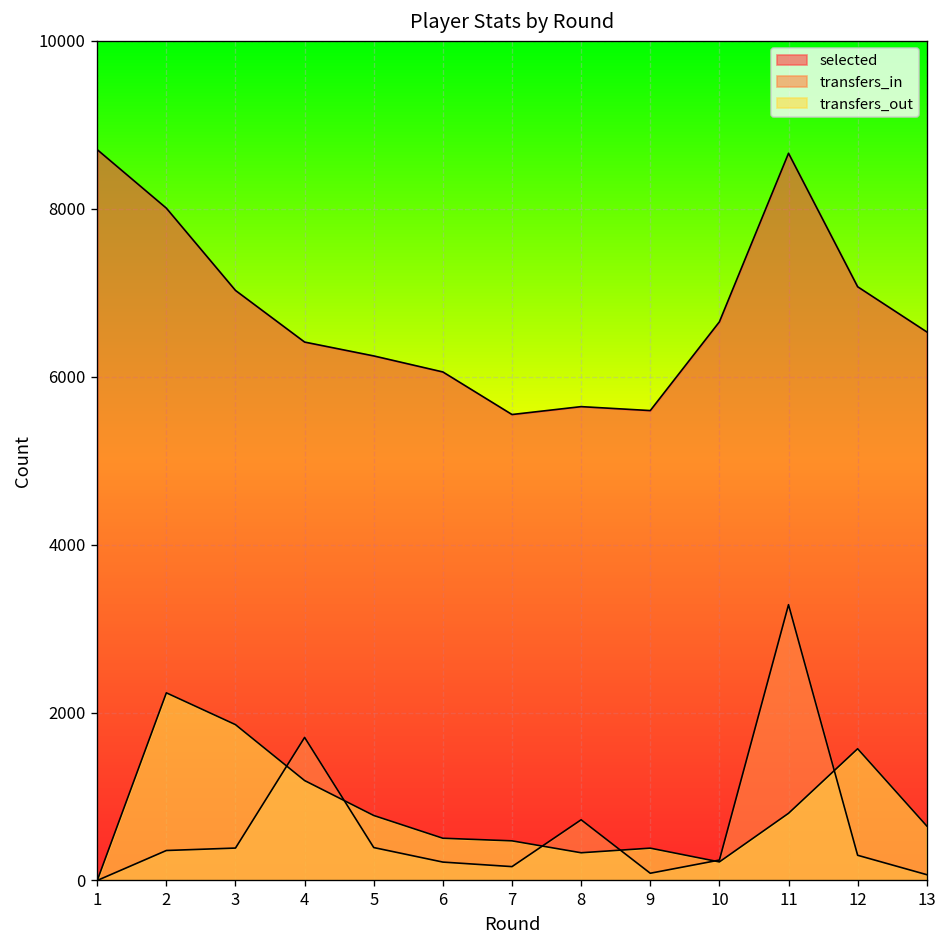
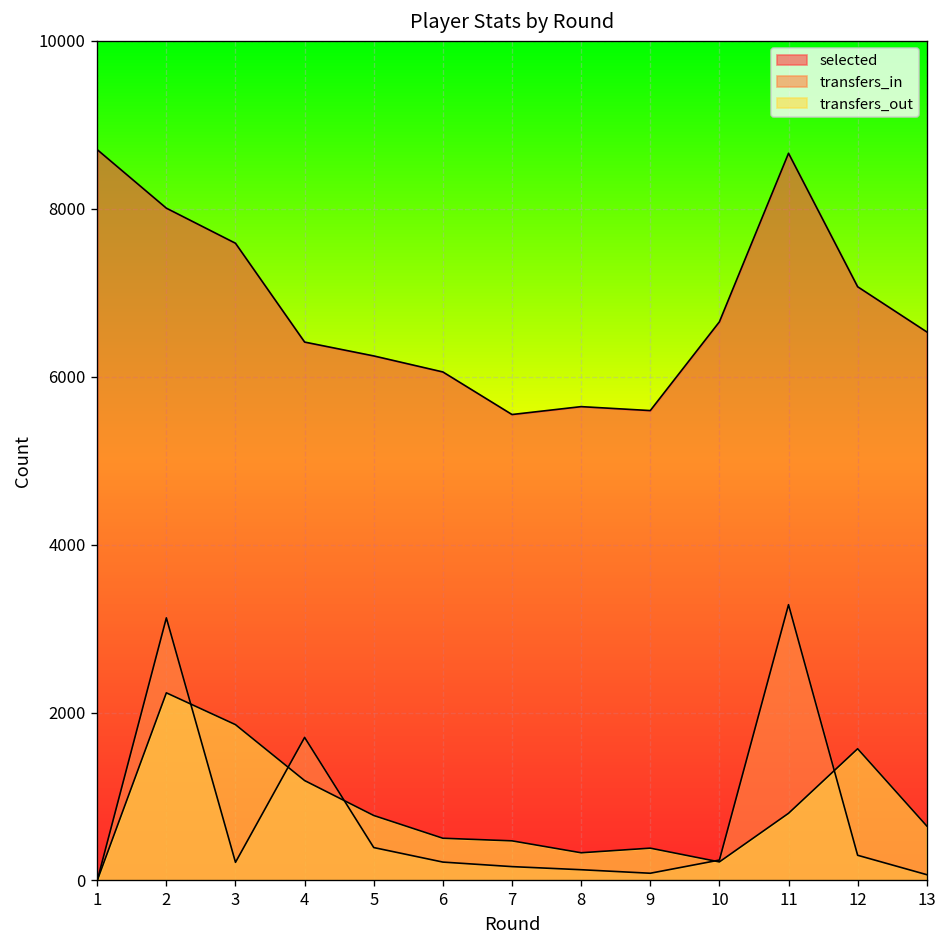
transfers_in, 2: 400 -> 3100
selected, 3: 7000 -> 7600
transfers_in, 3: 400 -> 200
transfers_in, 8: 700 -> 100
